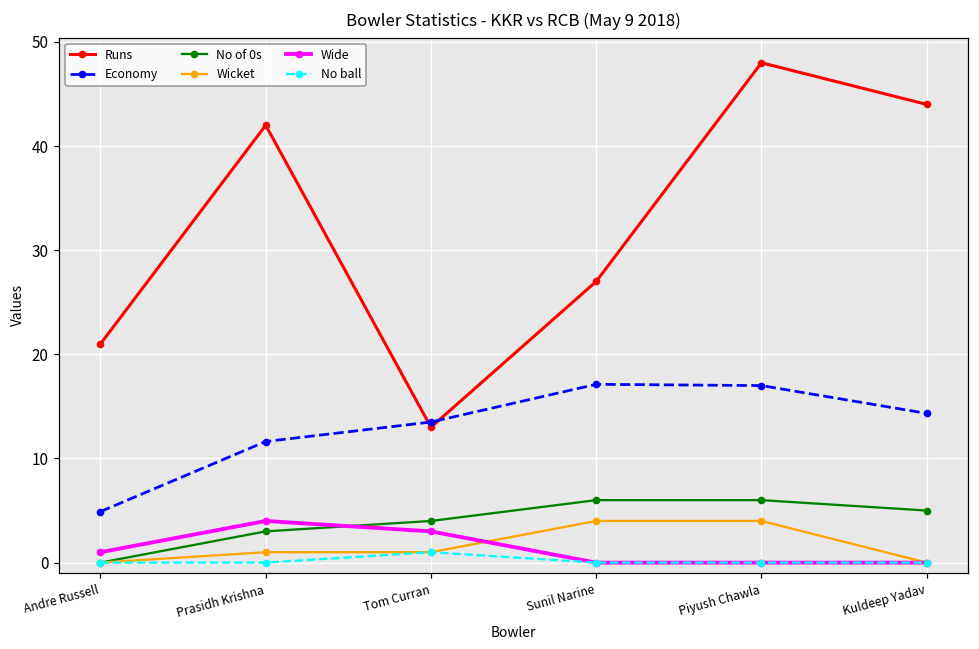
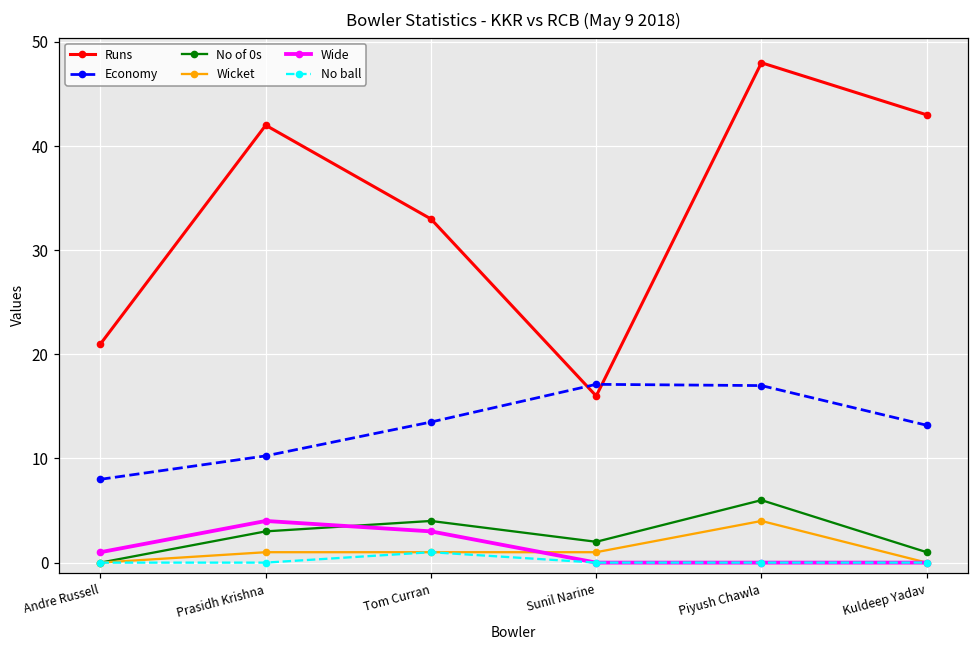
Economy, Andre Russell: 5 -> 8
Economy, Prasidh Krishna: 12 -> 10
Runs, Tom Curran: 13 -> 33
Runs, Sunil Narine: 27 -> 16
No of 0s, Sunil Narine: 6 -> 2
Wicket, Sunil Narine: 4 -> 1
Runs, Kuldeep Yadav: 44 -> 43
Economy, Kuldeep Yadav: 14 -> 13
No of 0s, Kuldeep Yadav: 5 -> 1
